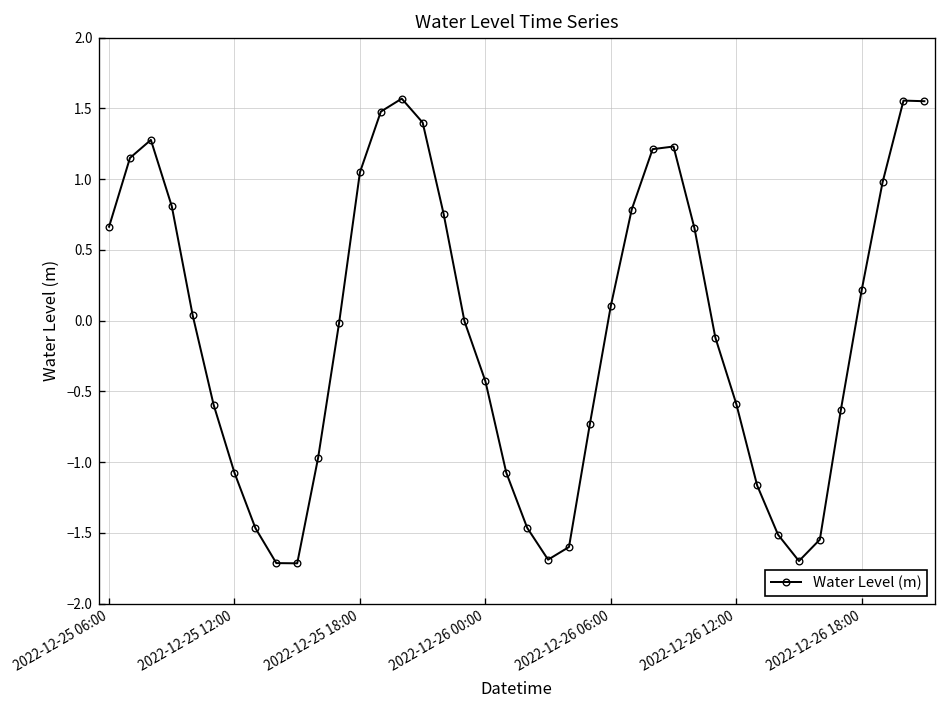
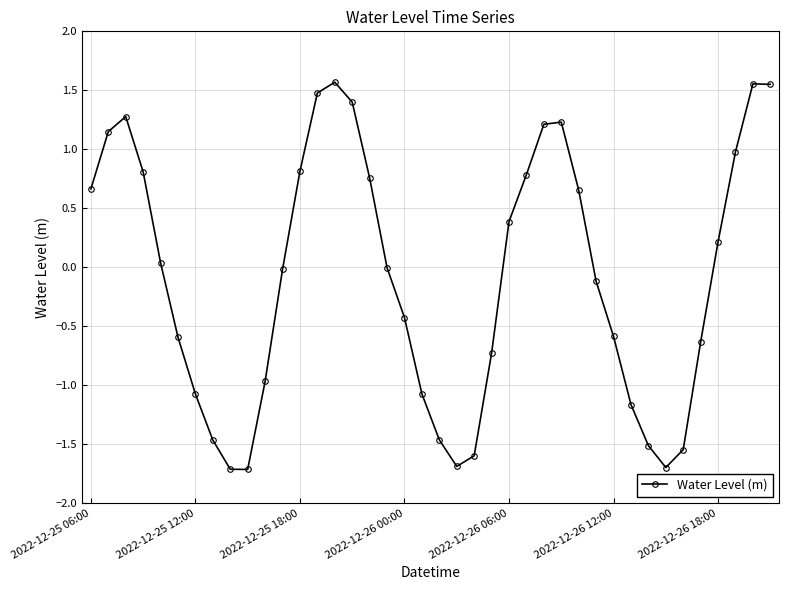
2022-12-25 18:00: 1.05 -> 0.81
2022-12-26 06:00: 0.10 -> 0.39
